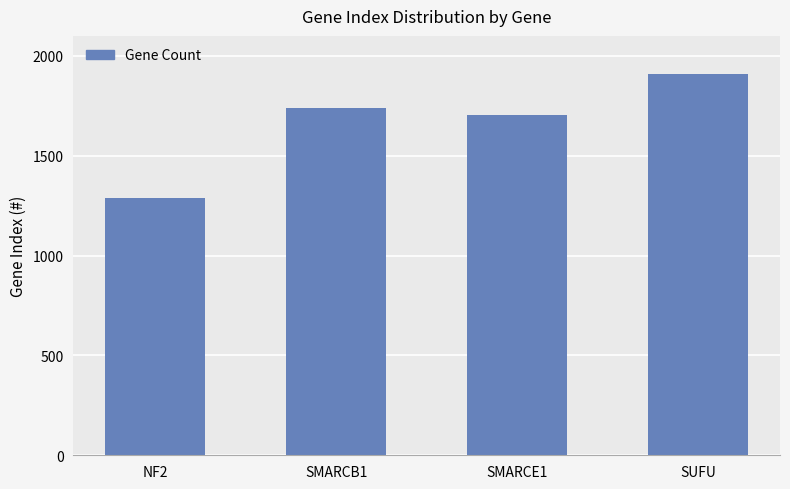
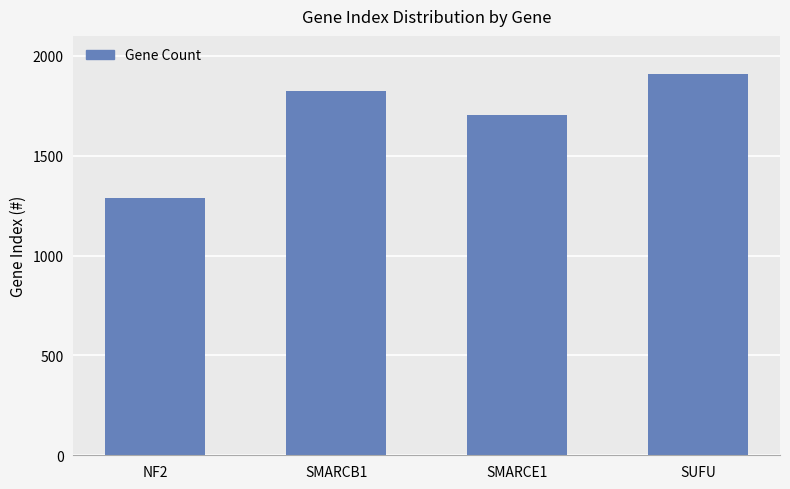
SMARCB1: 1740 -> 1820
